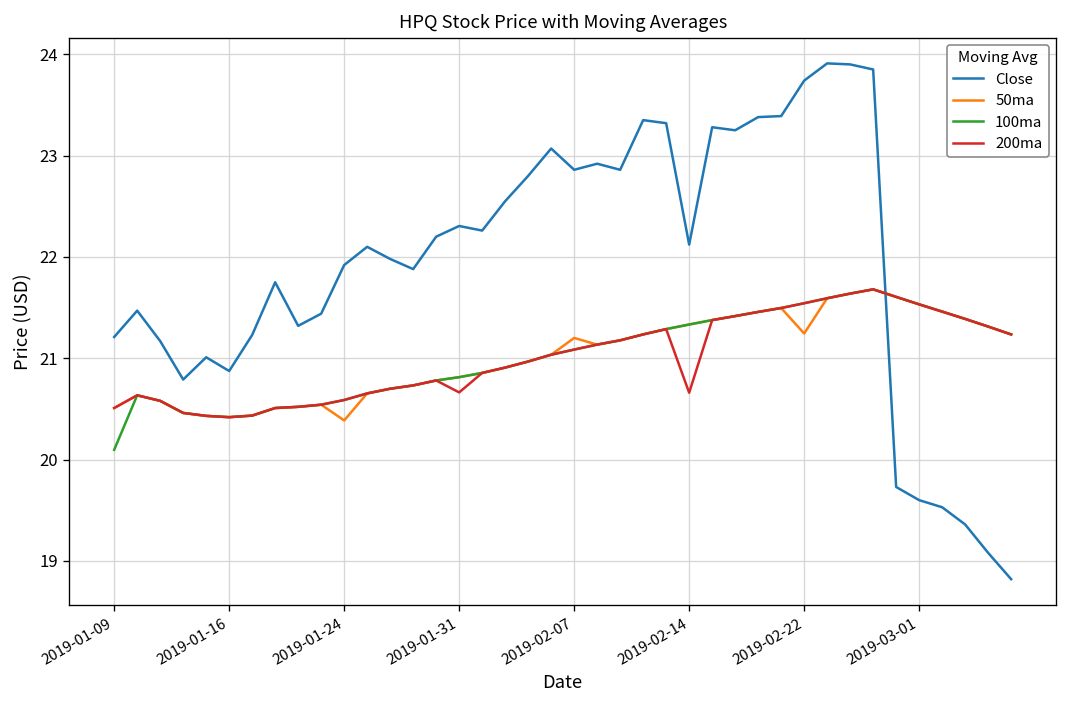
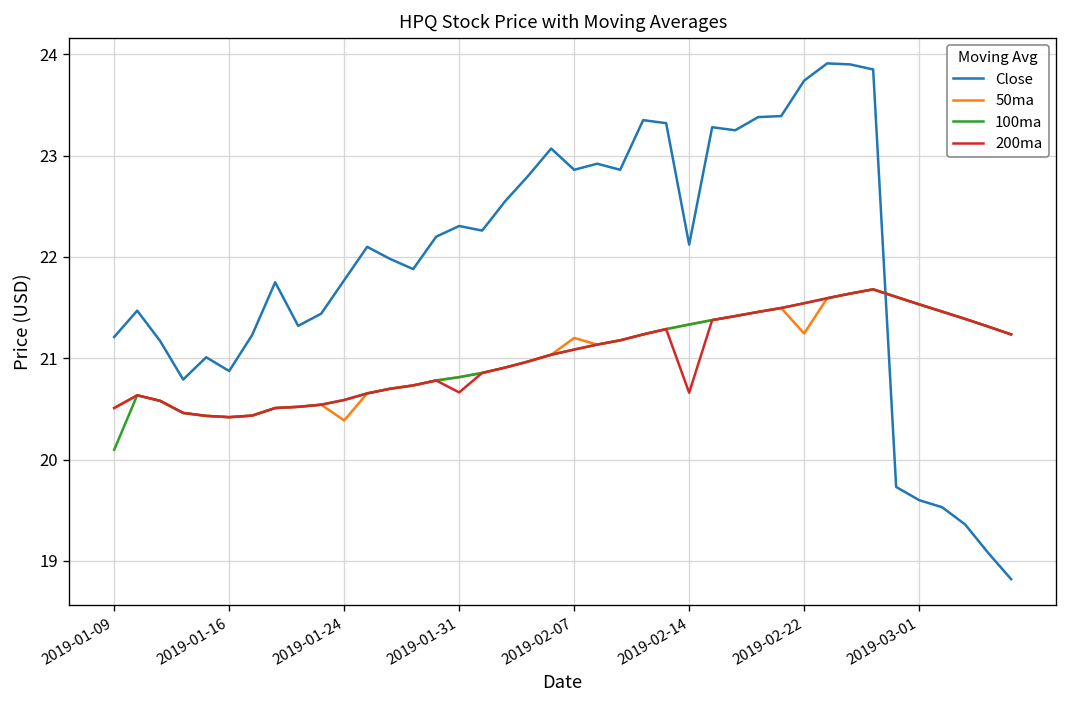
Close, 2019-01-24: 21.9 -> 21.8
